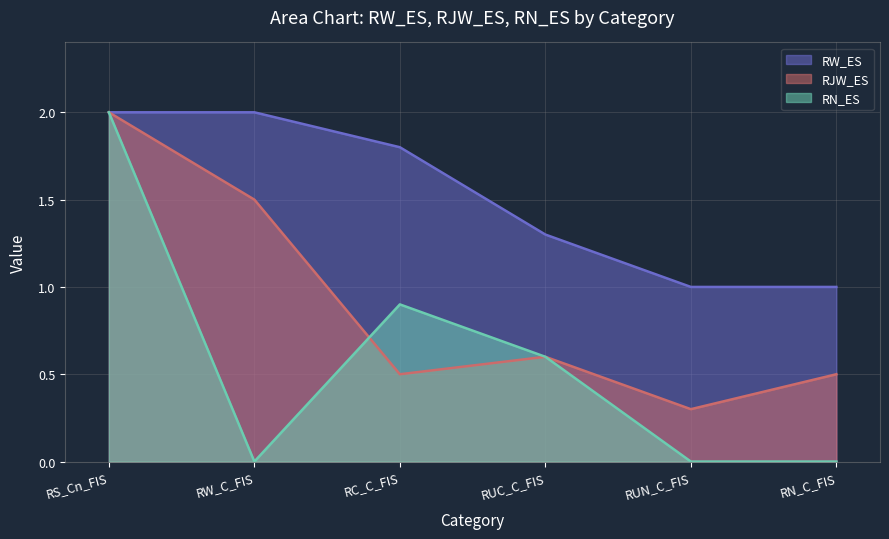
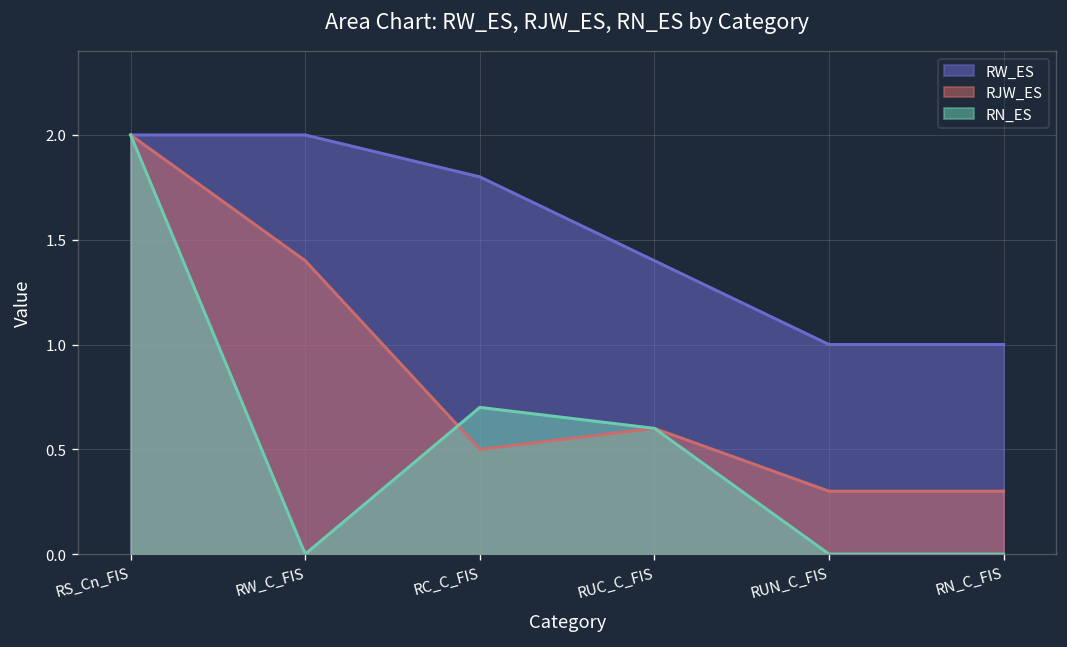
RJW_ES, RW_C_FIS: 1.5 -> 1.4
RN_ES, RC_C_FIS: 0.9 -> 0.7
RW_ES, RUC_C_FIS: 1.3 -> 1.4
RJW_ES, RN_C_FIS: 0.5 -> 0.3
